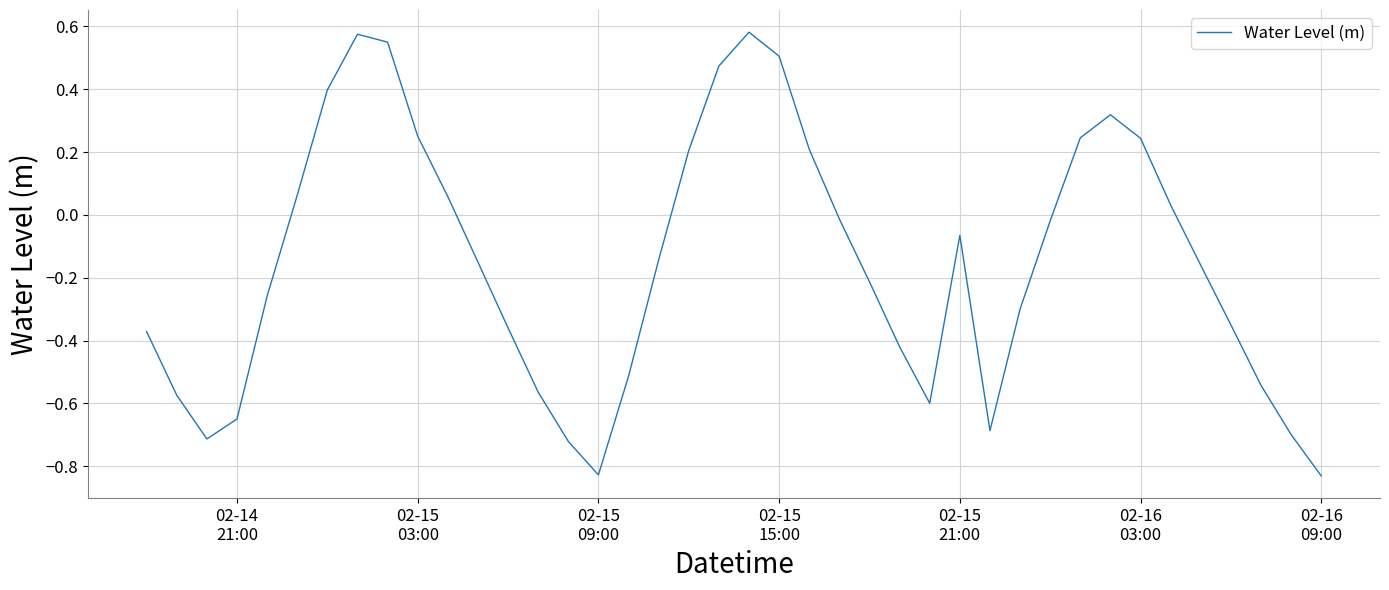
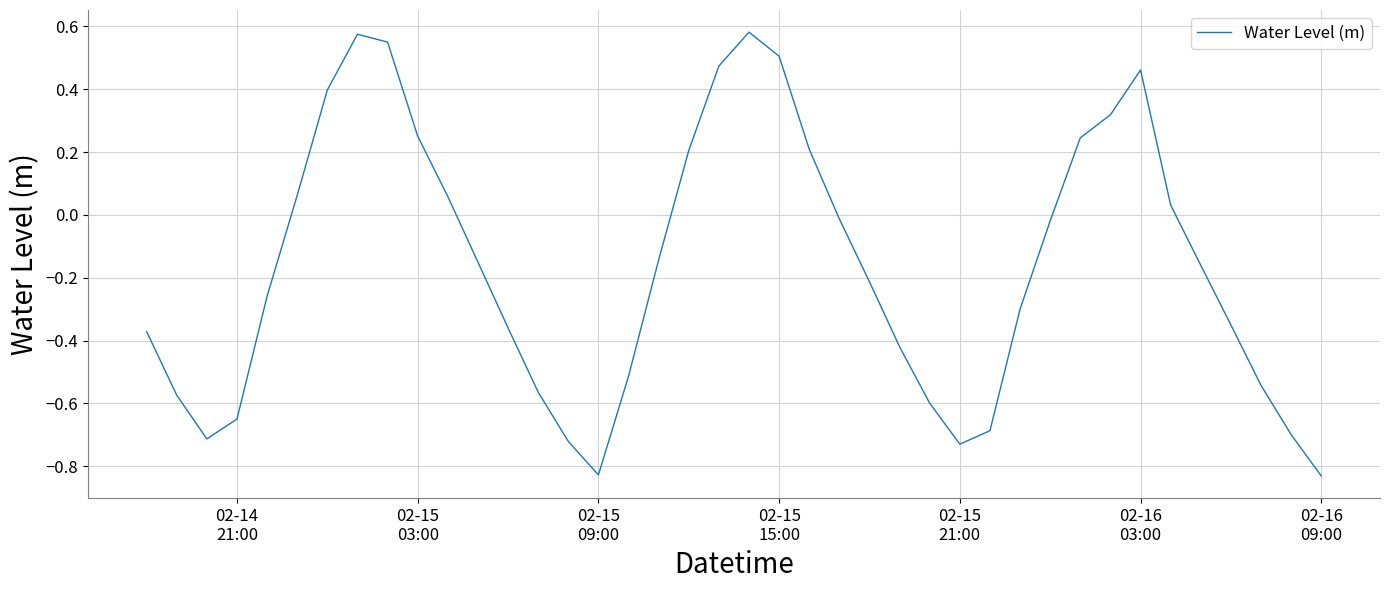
02-15 21:00: -0.07 -> -0.73
02-16 03:00: 0.24 -> 0.46
